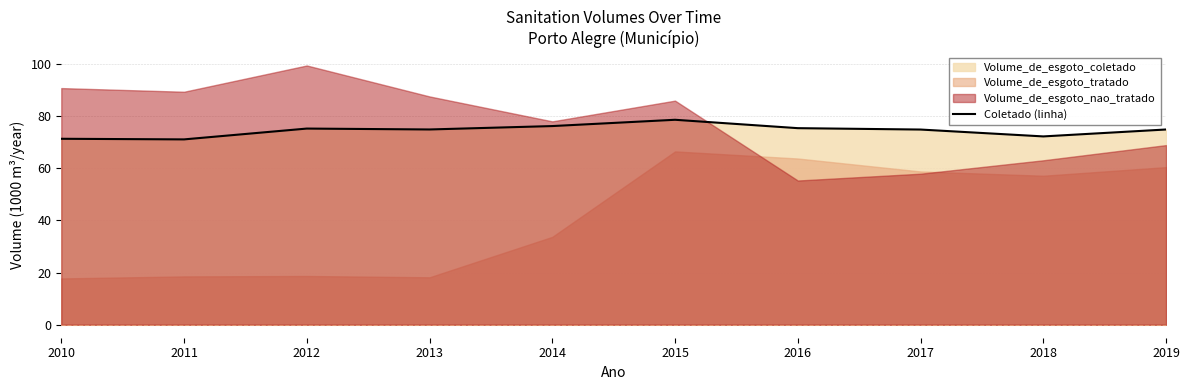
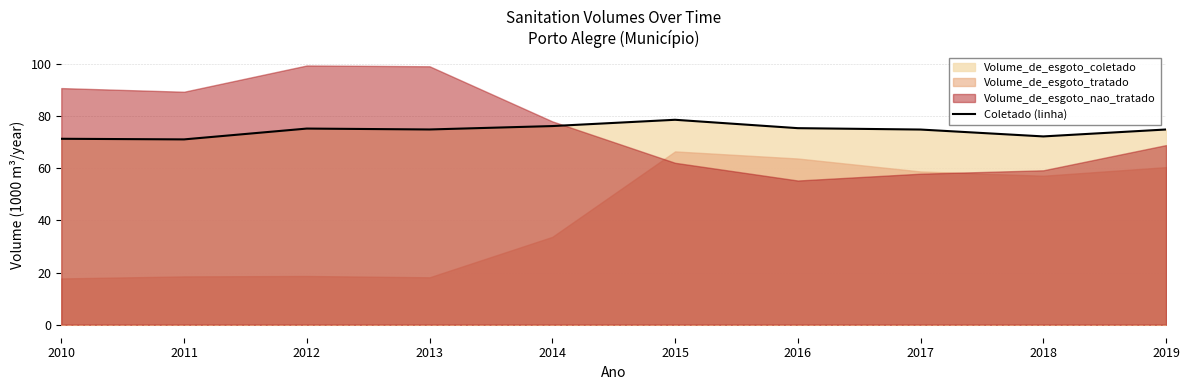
Volume_de_esgoto_nao_tratado, 2013: 87 -> 99
Volume_de_esgoto_nao_tratado, 2015: 86 -> 62
Volume_de_esgoto_nao_tratado, 2018: 63 -> 59
